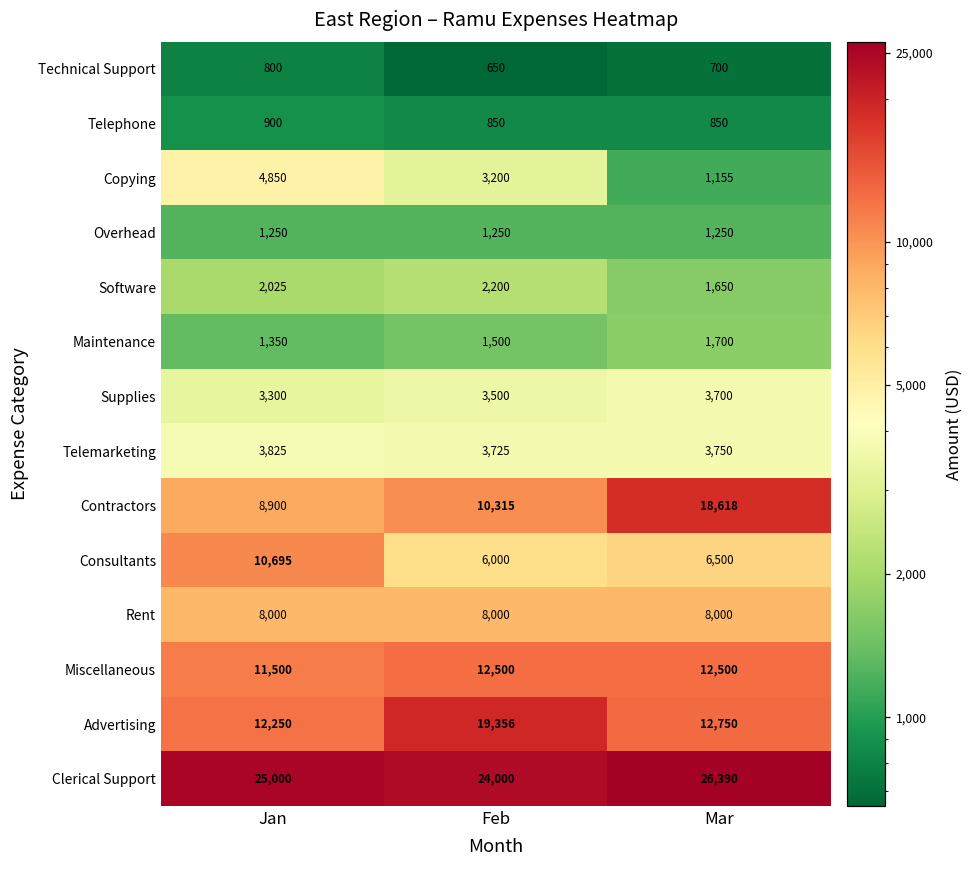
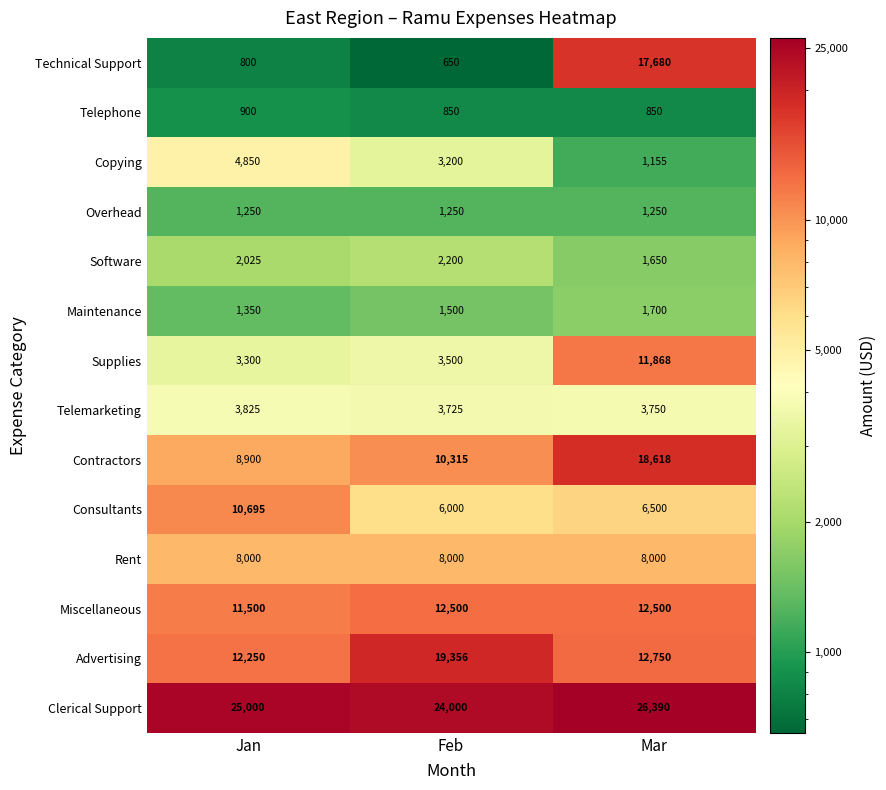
Technical Support, Mar: 700 -> 17,680
Supplies, Mar: 3,700 -> 11,868
